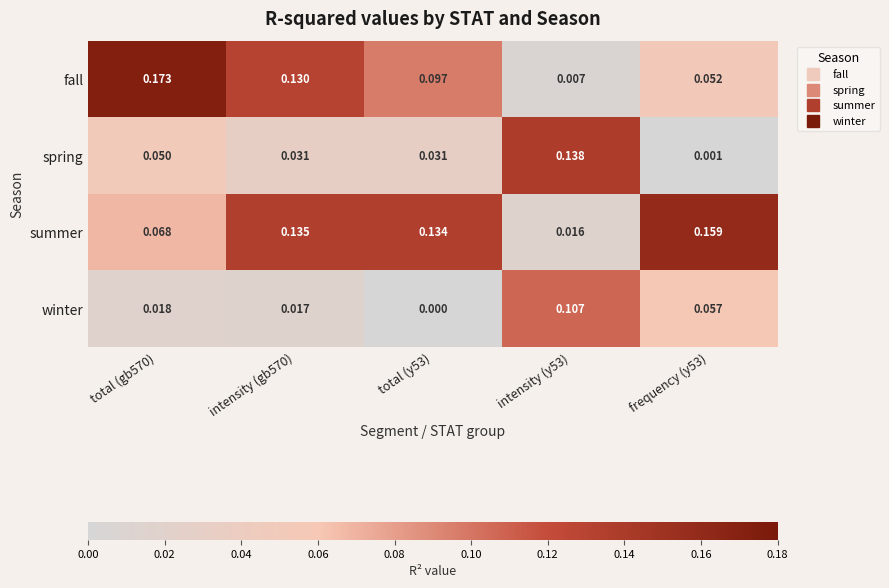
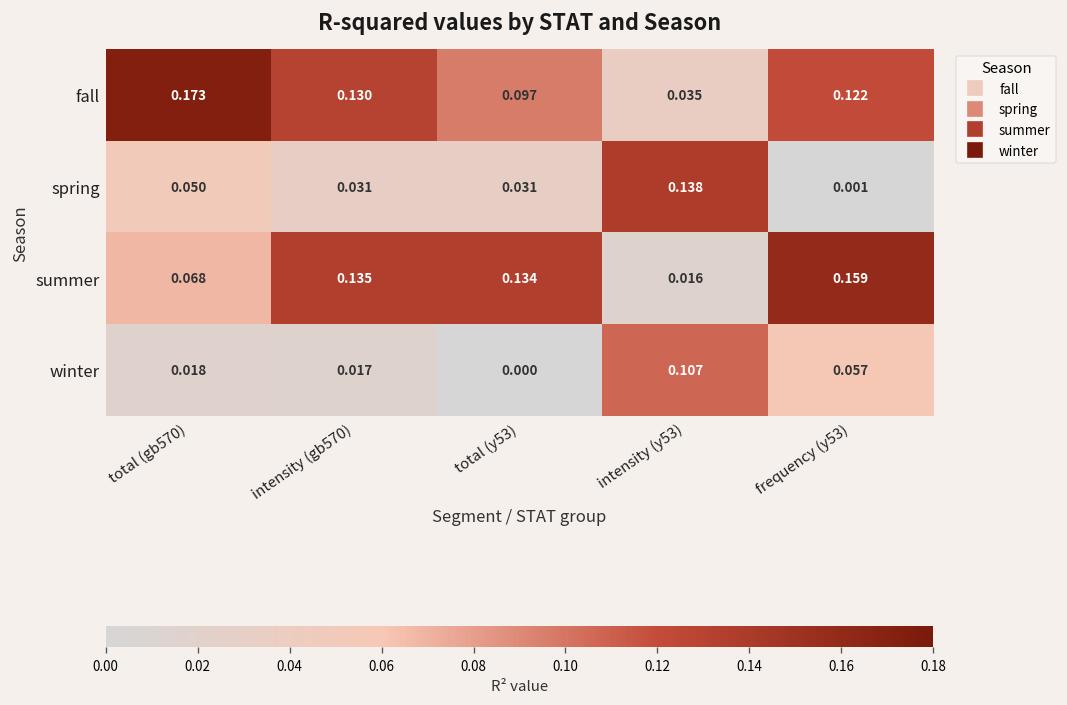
fall, intensity (y53): 0.007 -> 0.035
fall, frequency (y53): 0.052 -> 0.122
